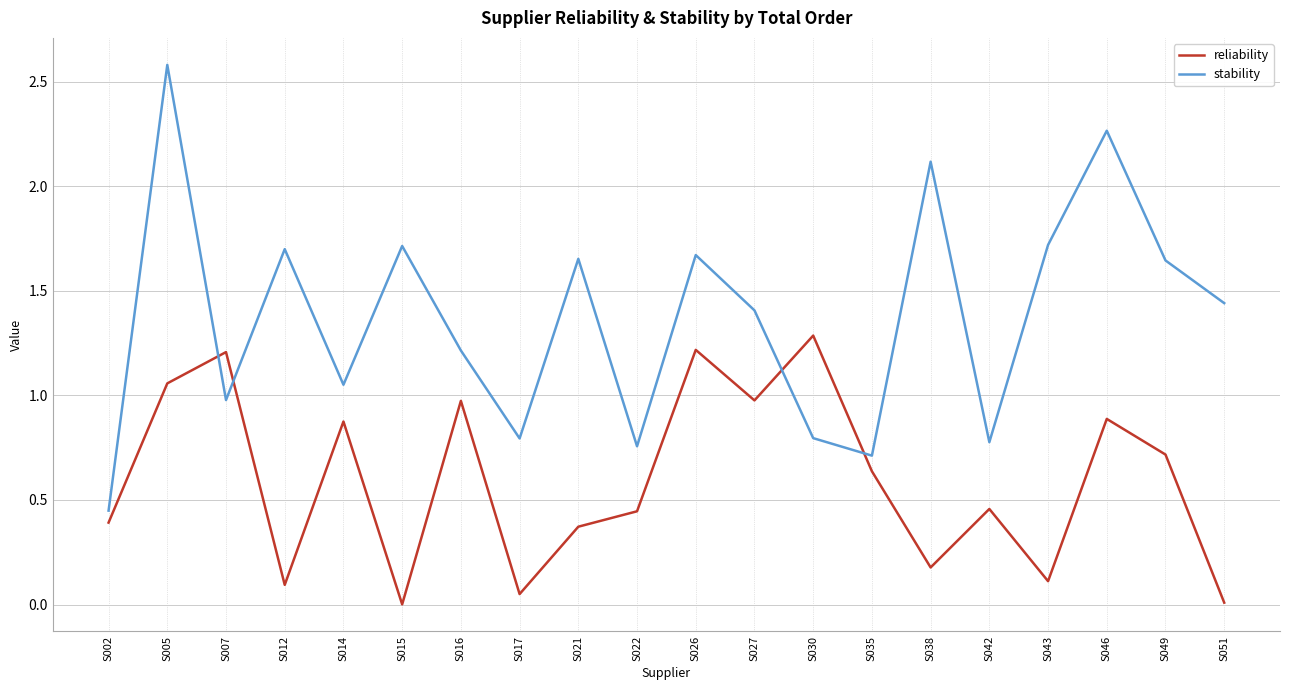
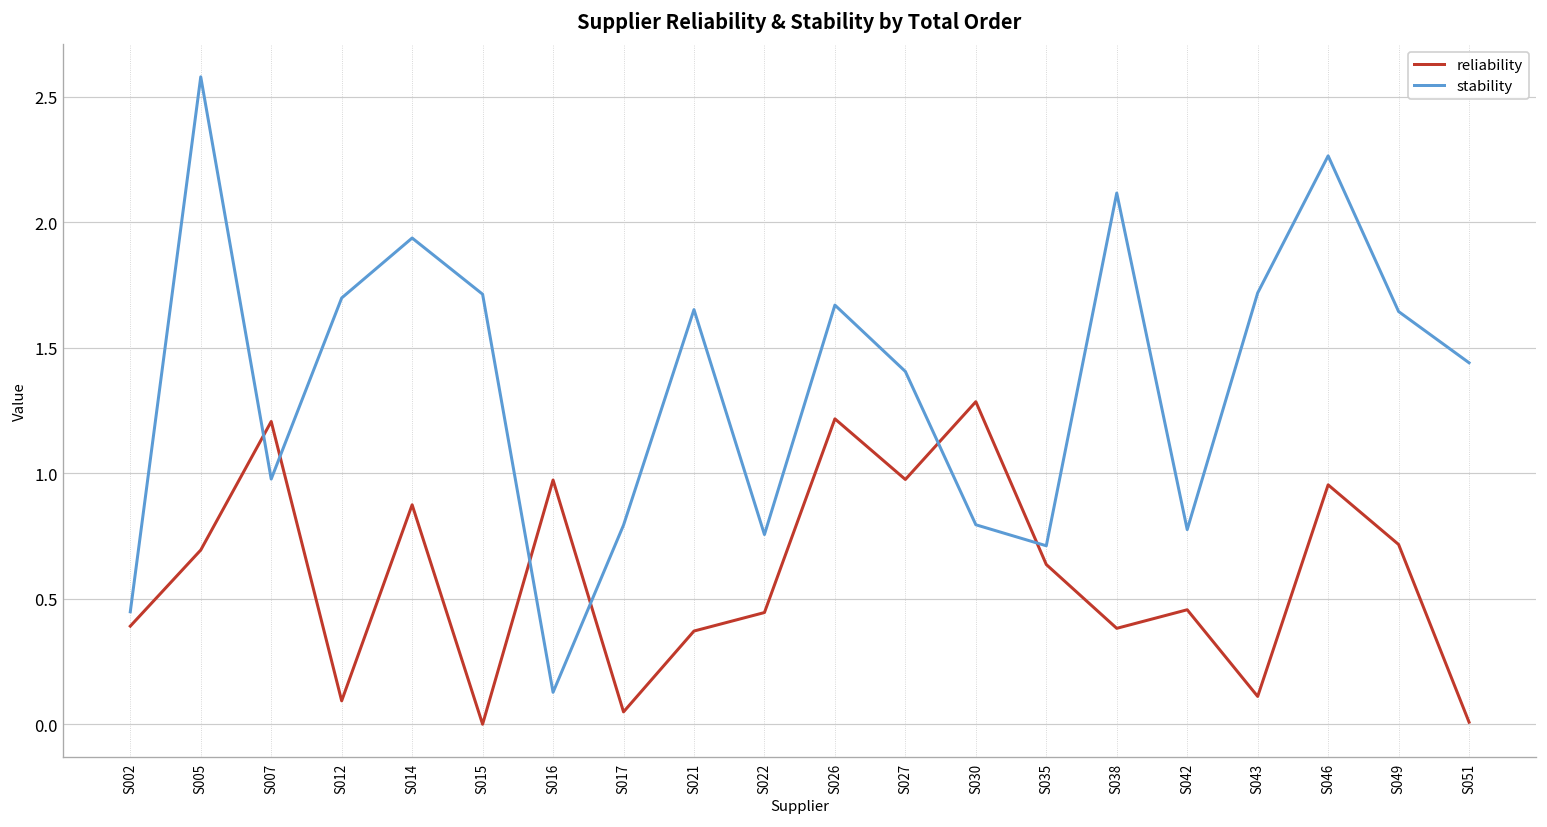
reliability, S005: 1.06 -> 0.69
stability, S014: 1.05 -> 1.94
stability, S016: 1.21 -> 0.13
reliability, S038: 0.18 -> 0.38
reliability, S046: 0.89 -> 0.95
